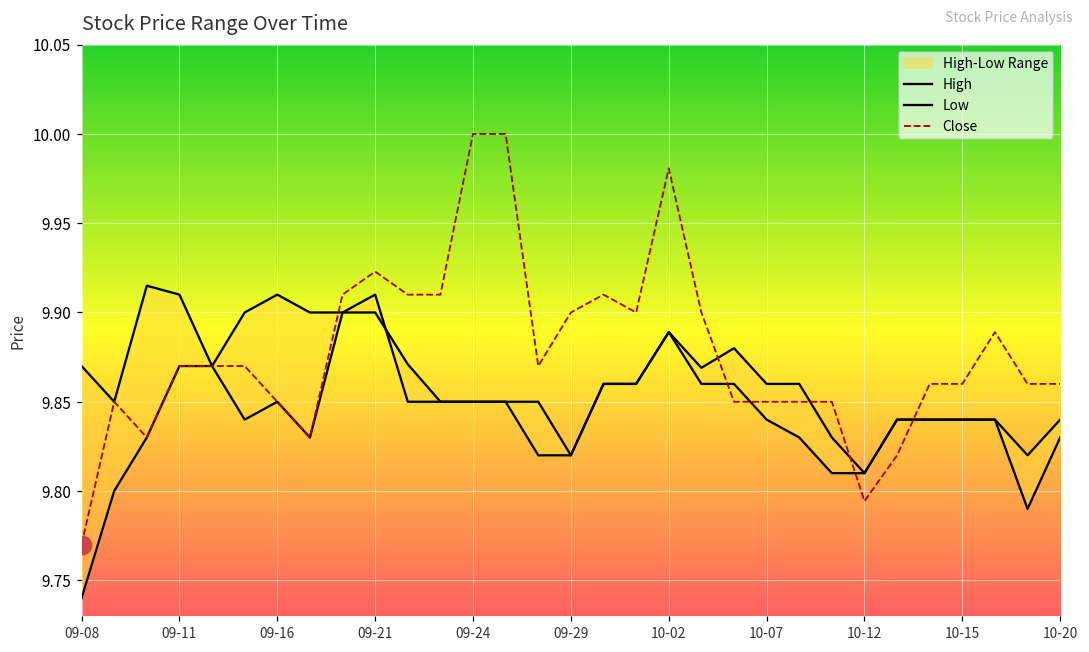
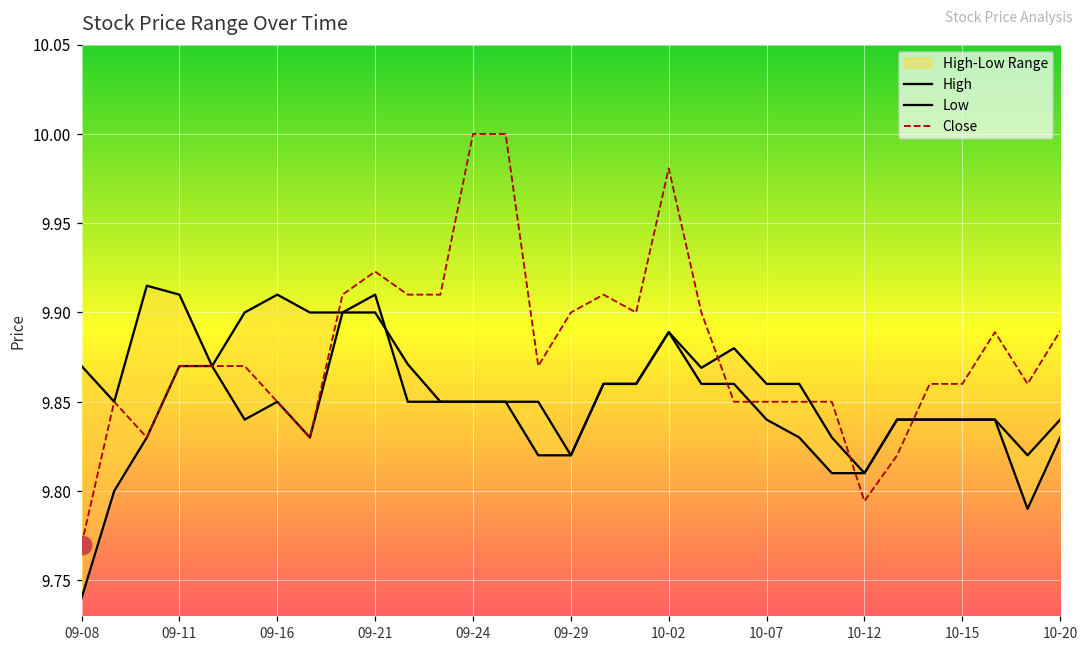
Close, 10-20: 9.860 -> 9.890
